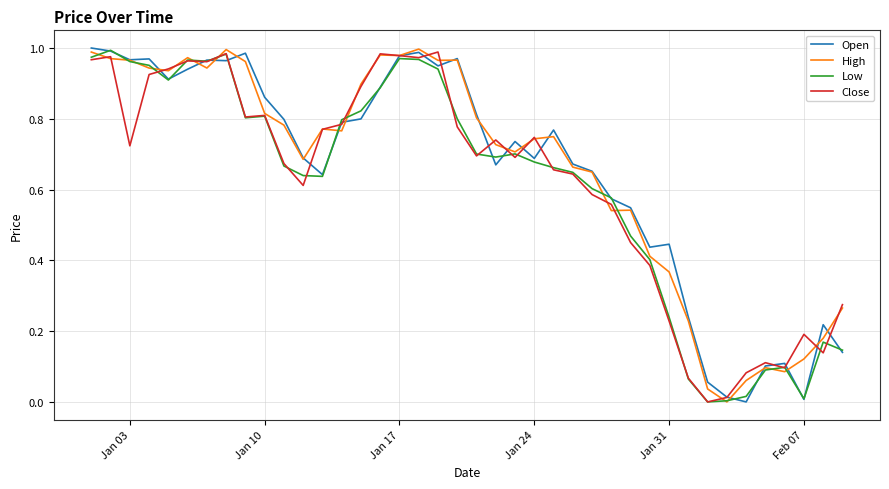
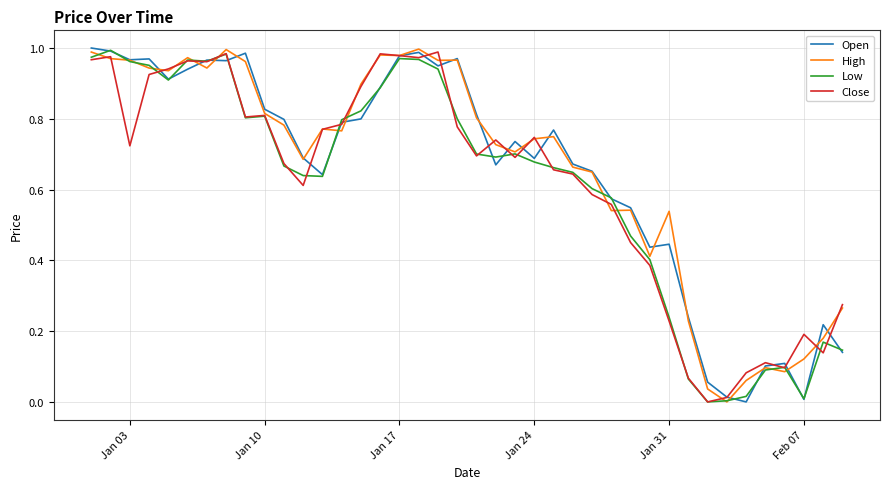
Open, Jan 10: 0.86 -> 0.83
High, Jan 31: 0.37 -> 0.54
